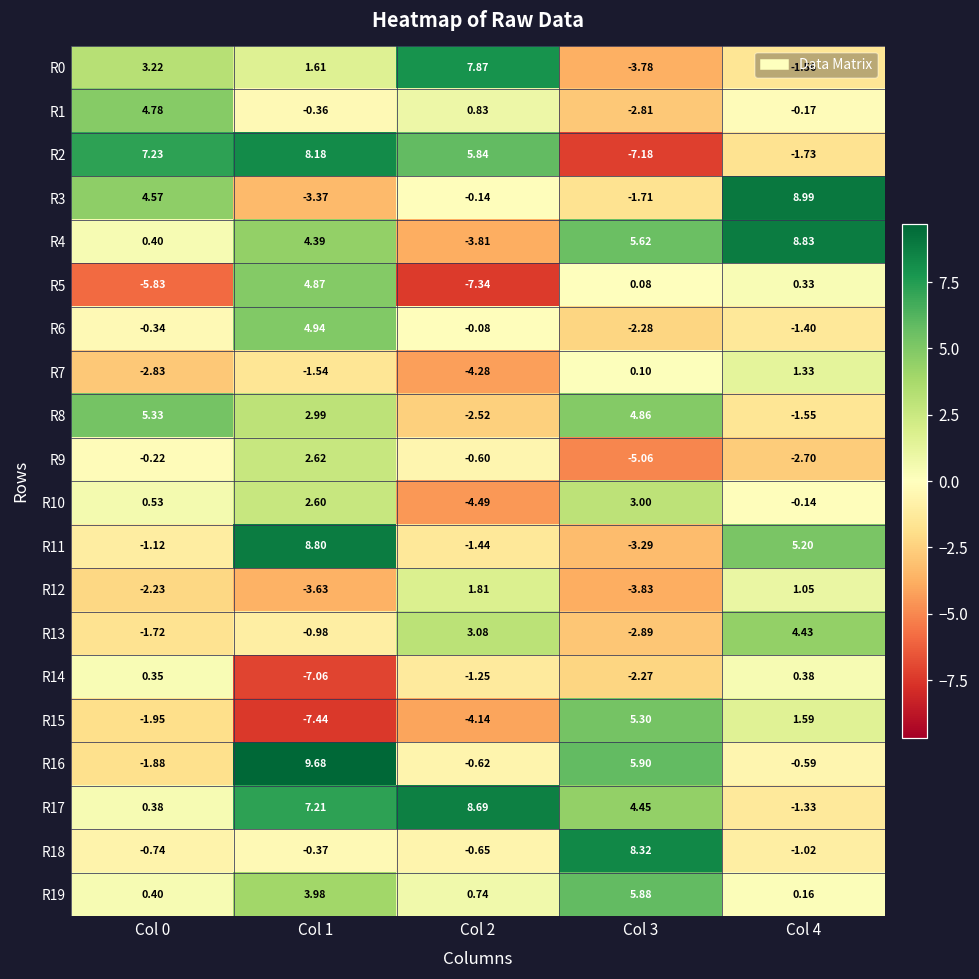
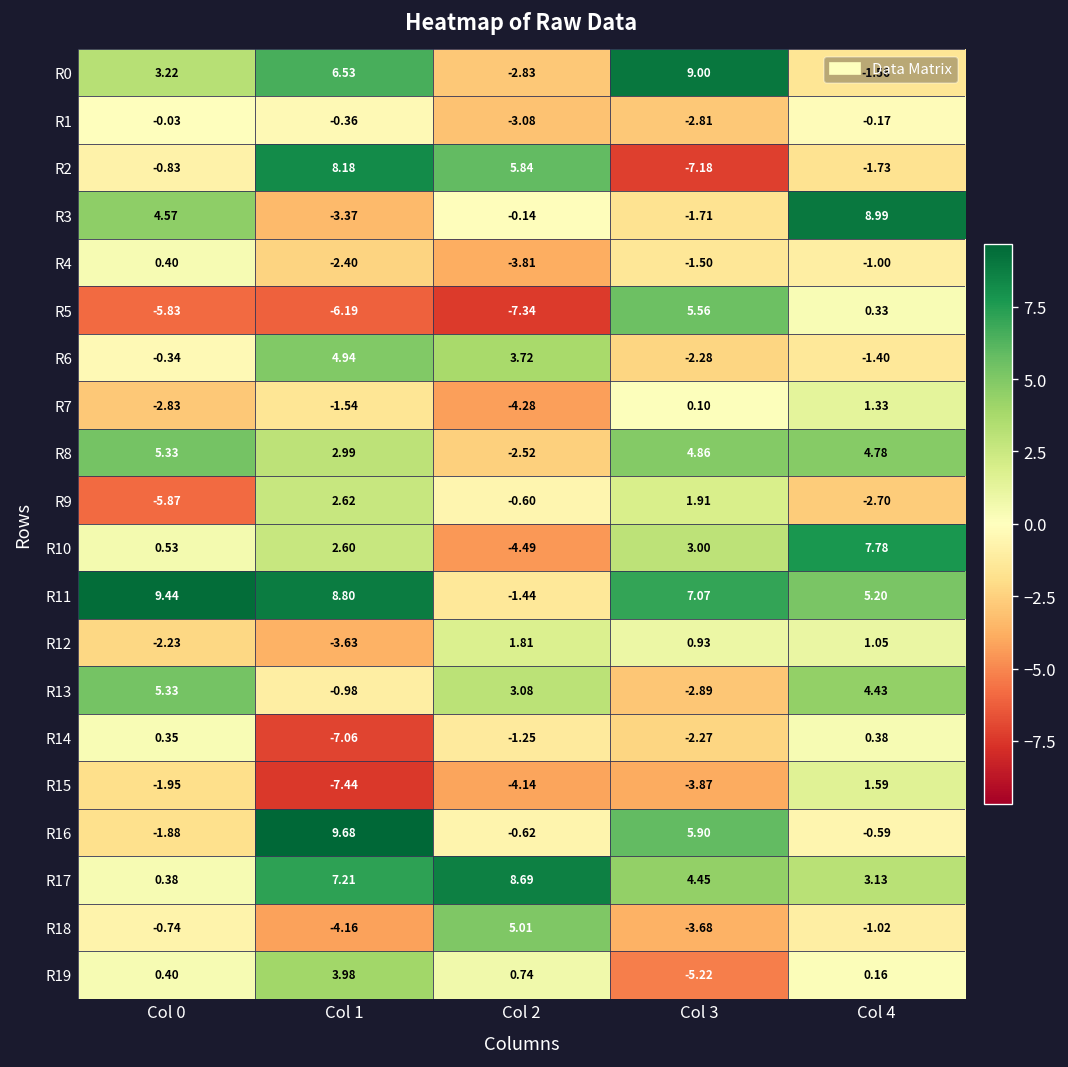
R0, Col 1: 1.61 -> 6.53
R0, Col 2: 7.87 -> -2.83
R0, Col 3: -3.78 -> 9.00
R1, Col 0: 4.78 -> -0.03
R1, Col 2: 0.83 -> -3.08
R2, Col 0: 7.23 -> -0.83
R4, Col 1: 4.39 -> -2.40
R4, Col 3: 5.62 -> -1.50
R4, Col 4: 8.83 -> -1.00
R5, Col 1: 4.87 -> -6.19
R5, Col 3: 0.08 -> 5.56
R6, Col 2: -0.08 -> 3.72
R8, Col 4: -1.55 -> 4.78
R9, Col 0: -0.22 -> -5.87
R9, Col 3: -5.06 -> 1.91
R10, Col 4: -0.14 -> 7.78
R11, Col 0: -1.12 -> 9.44
R11, Col 3: -3.29 -> 7.07
R12, Col 3: -3.83 -> 0.93
R13, Col 0: -1.72 -> 5.33
R15, Col 3: 5.30 -> -3.87
R17, Col 4: -1.33 -> 3.13
R18, Col 1: -0.37 -> -4.16
R18, Col 2: -0.65 -> 5.01
R18, Col 3: 8.32 -> -3.68
R19, Col 3: 5.88 -> -5.22
